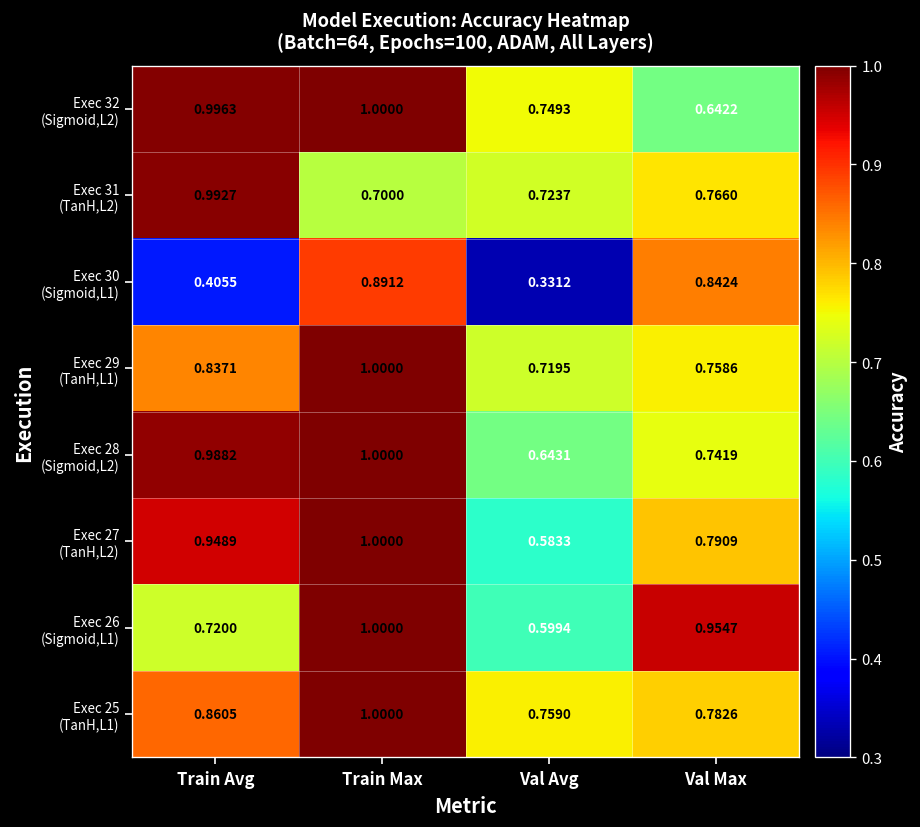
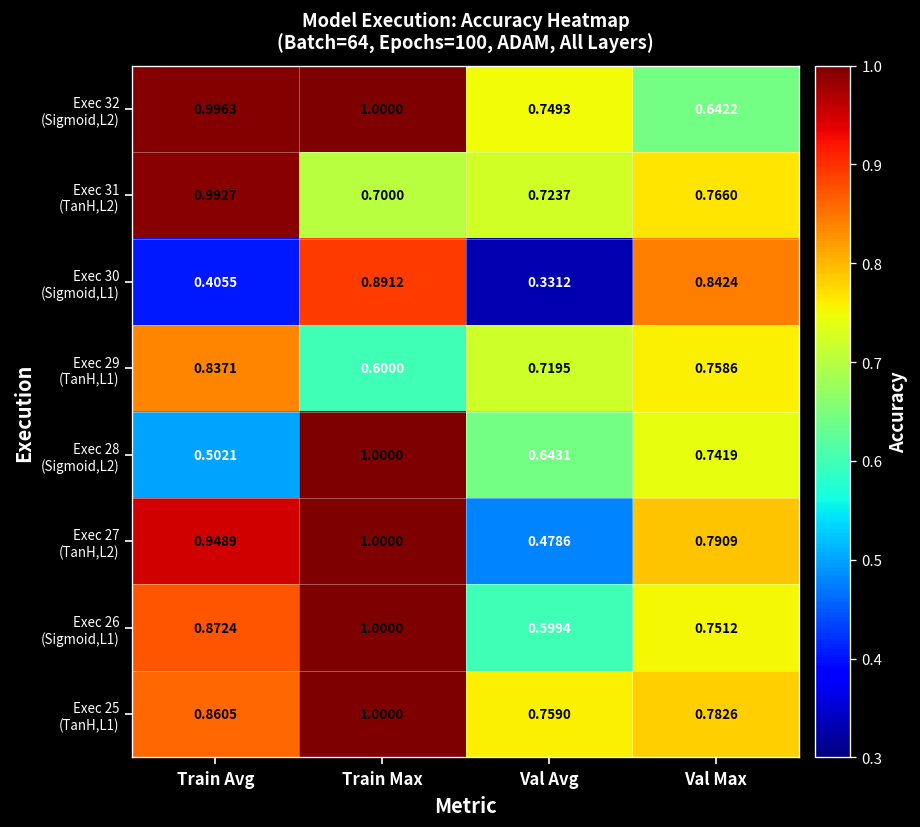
Exec 29 (TanH,L1), Train Max: 1.0000 -> 0.6000
Exec 28 (Sigmoid,L2), Train Avg: 0.9882 -> 0.5021
Exec 27 (TanH,L2), Val Avg: 0.5833 -> 0.4786
Exec 26 (Sigmoid,L1), Train Avg: 0.7200 -> 0.8724
Exec 26 (Sigmoid,L1), Val Max: 0.9547 -> 0.7512
